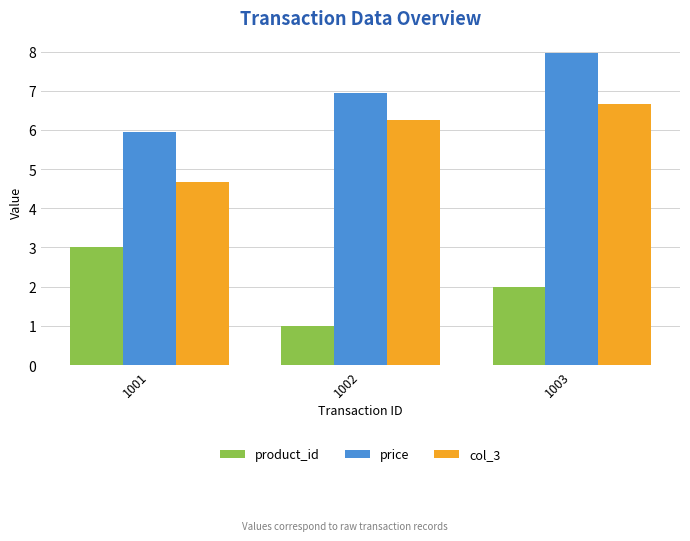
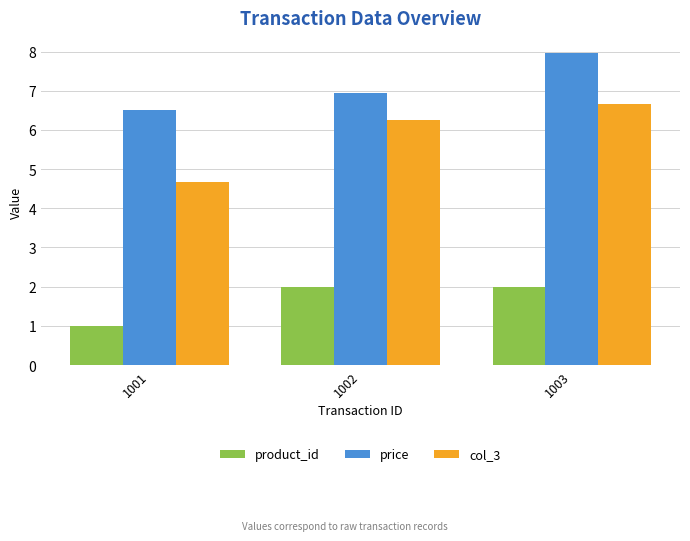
product_id, 1001: 3 -> 1
price, 1001: 6.0 -> 6.5
product_id, 1002: 1 -> 2
